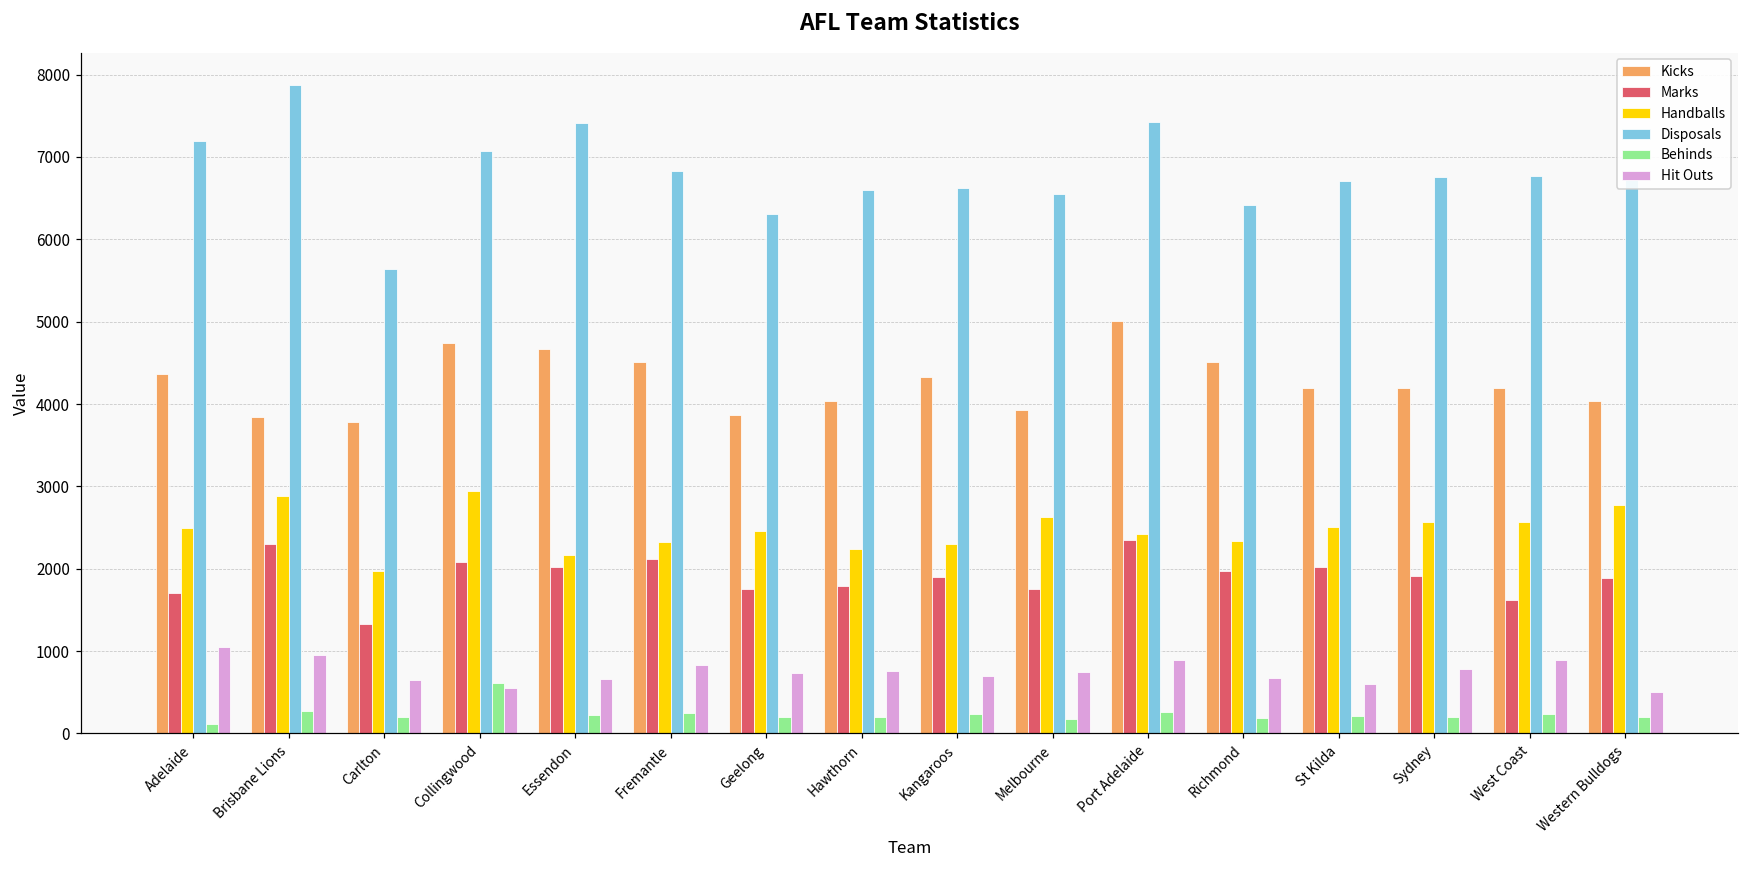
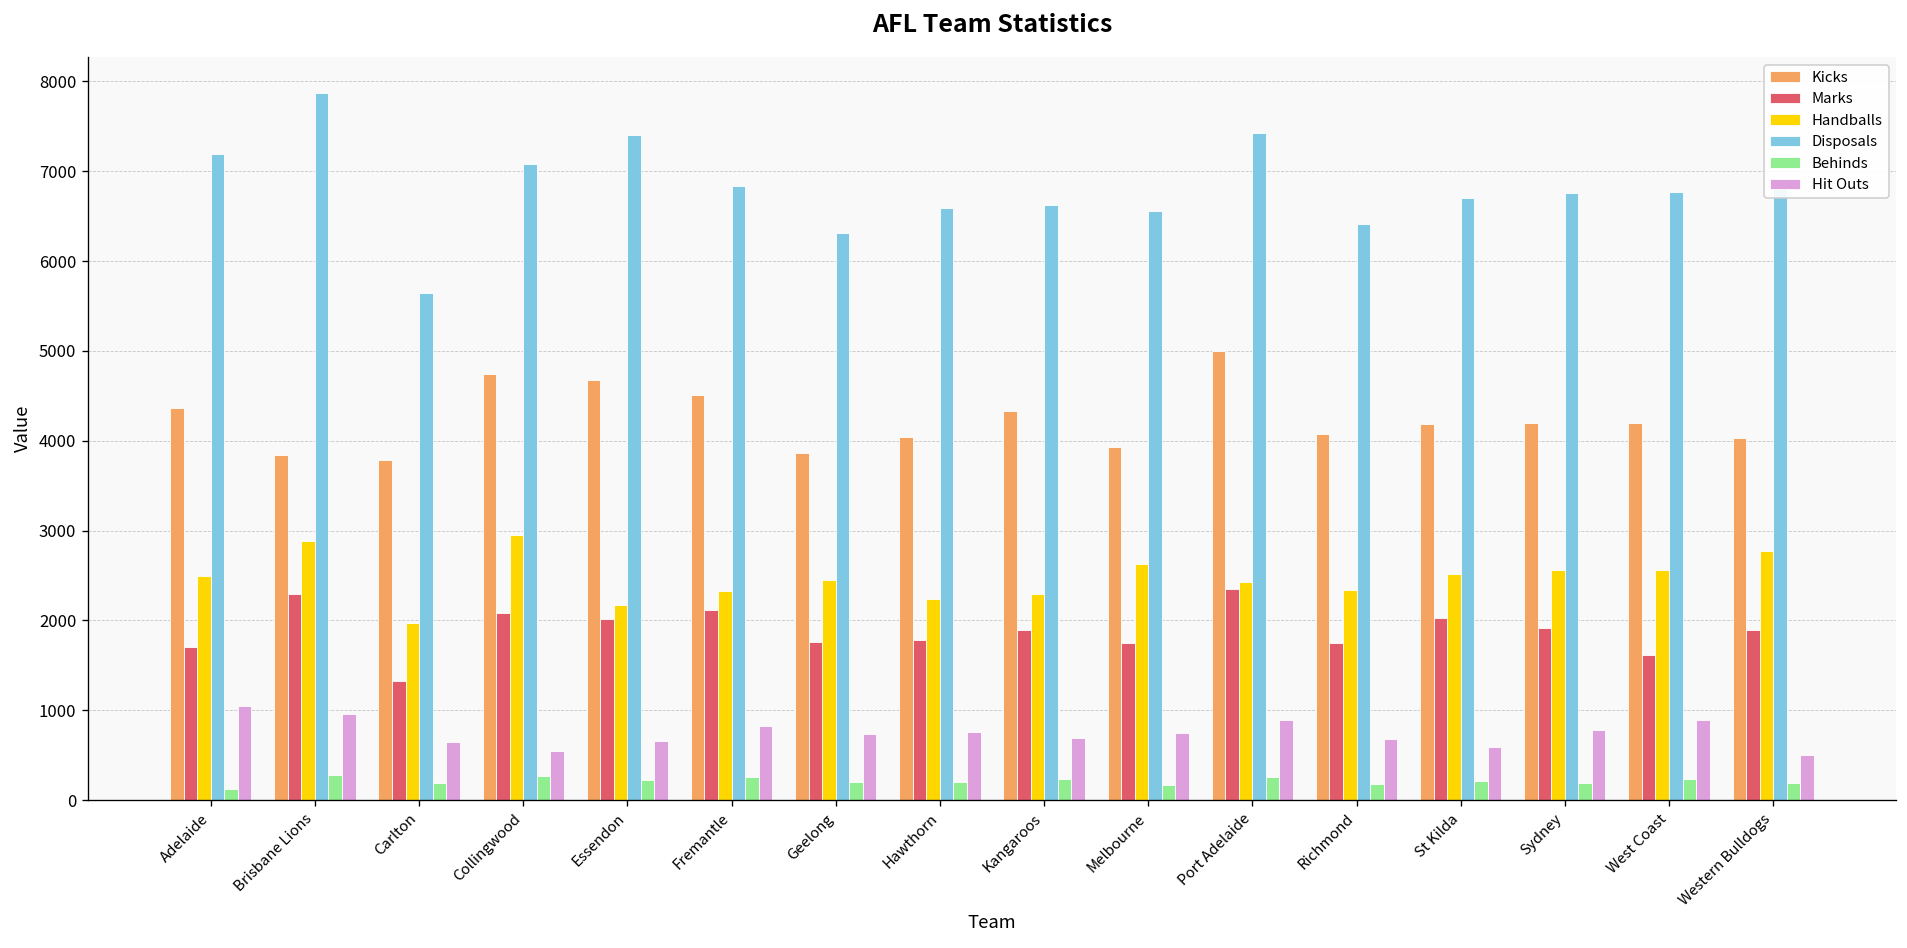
Behinds, Collingwood: 600 -> 300
Kicks, Richmond: 4500 -> 4100
Marks, Richmond: 2000 -> 1700
